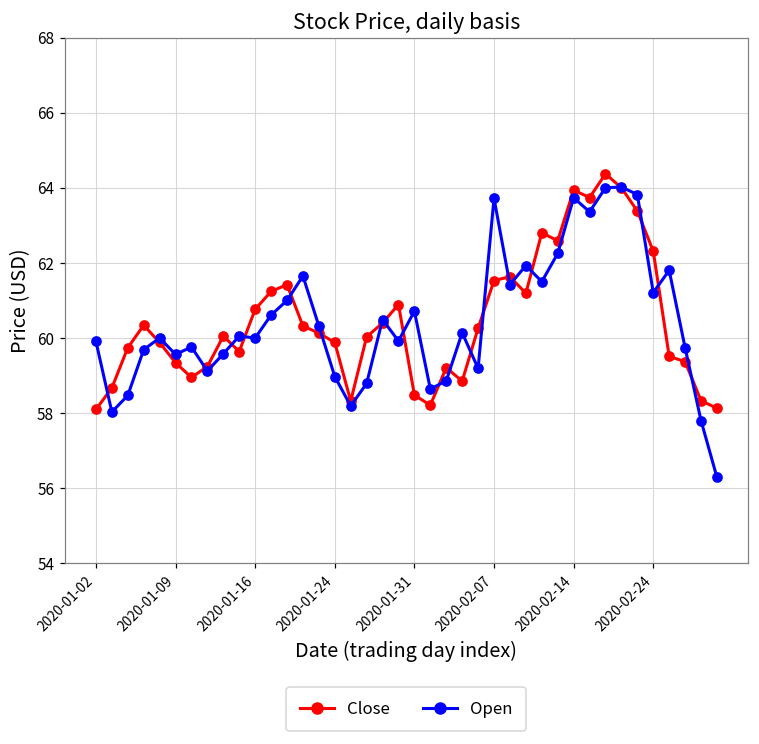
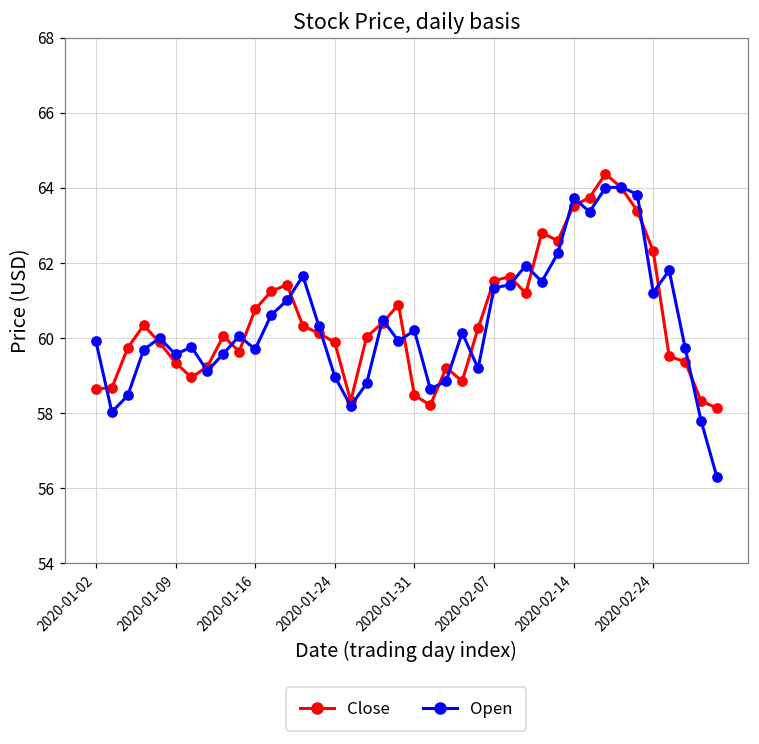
Close, 2020-01-02: 58.1 -> 58.7
Open, 2020-01-16: 60.0 -> 59.7
Open, 2020-01-31: 60.7 -> 60.2
Open, 2020-02-07: 63.7 -> 61.3
Close, 2020-02-14: 63.9 -> 63.5
